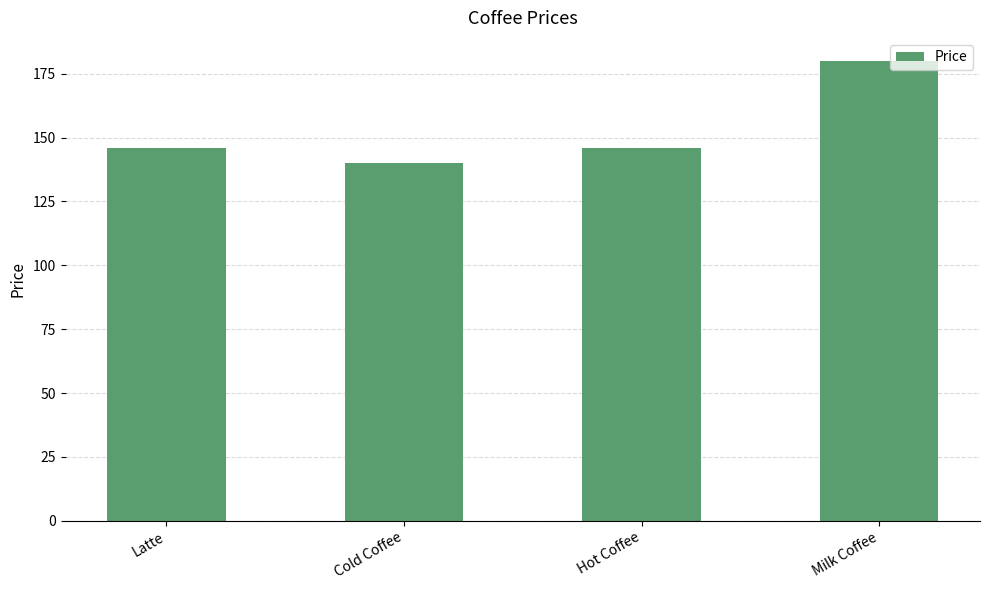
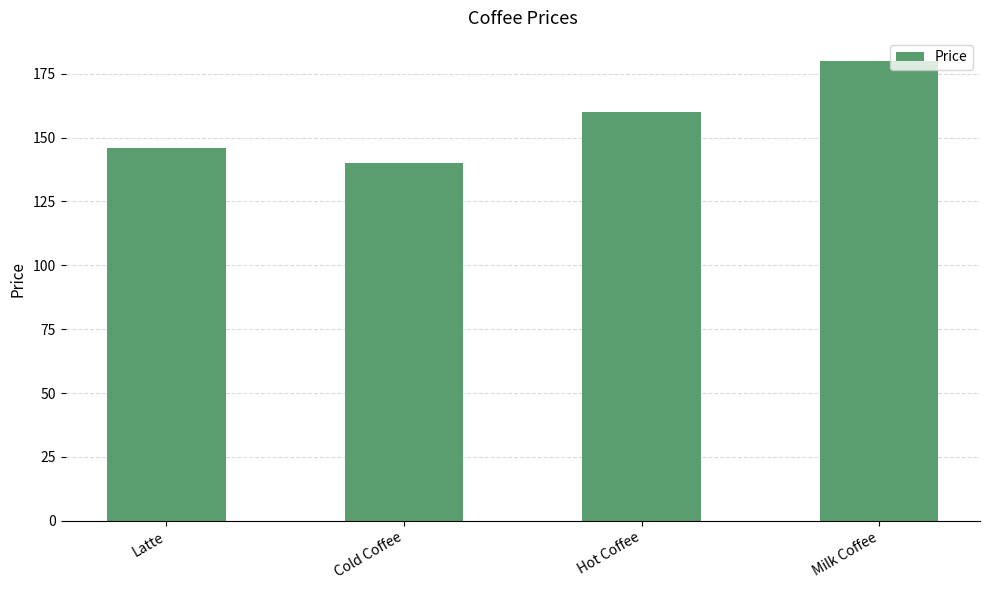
Hot Coffee: 146 -> 160
